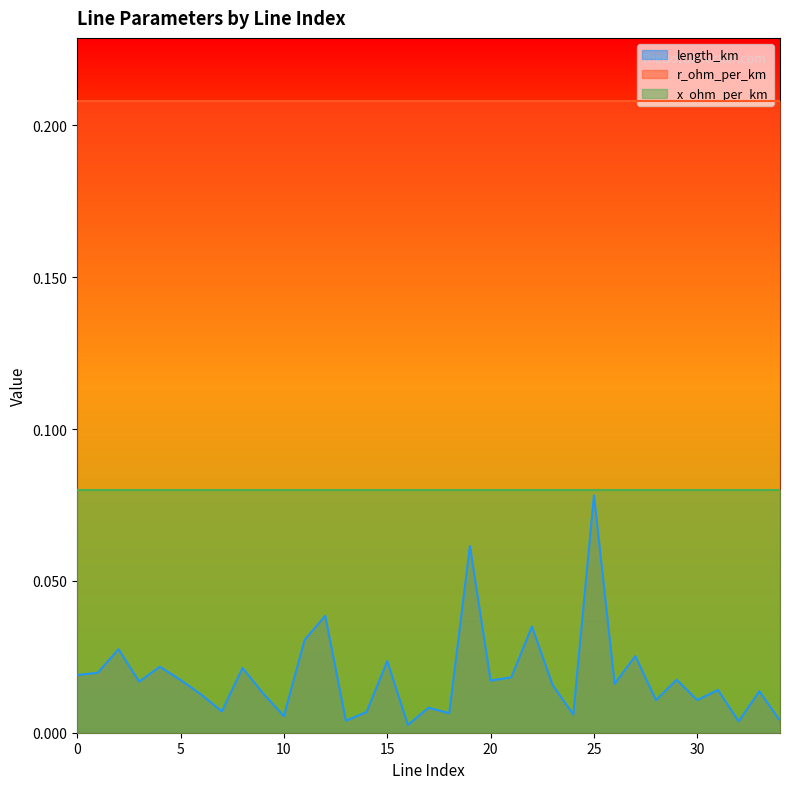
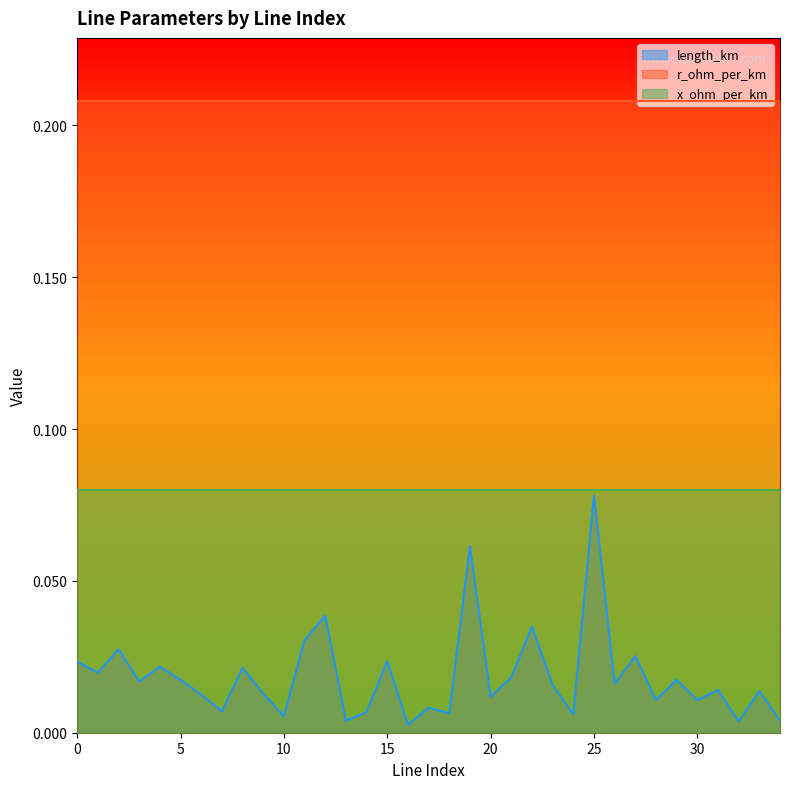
length_km, 0: 0.019 -> 0.023
length_km, 20: 0.017 -> 0.012
